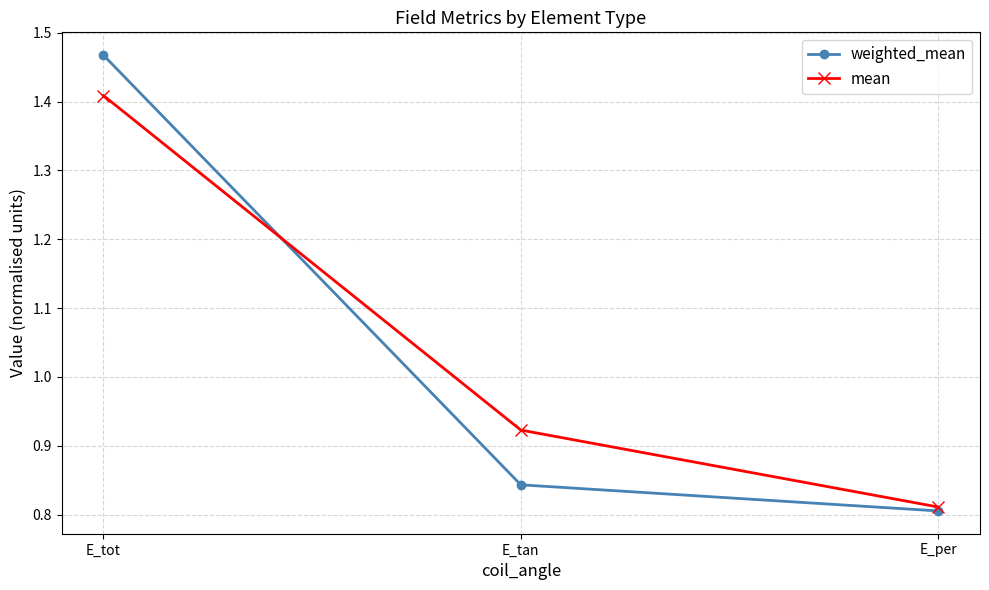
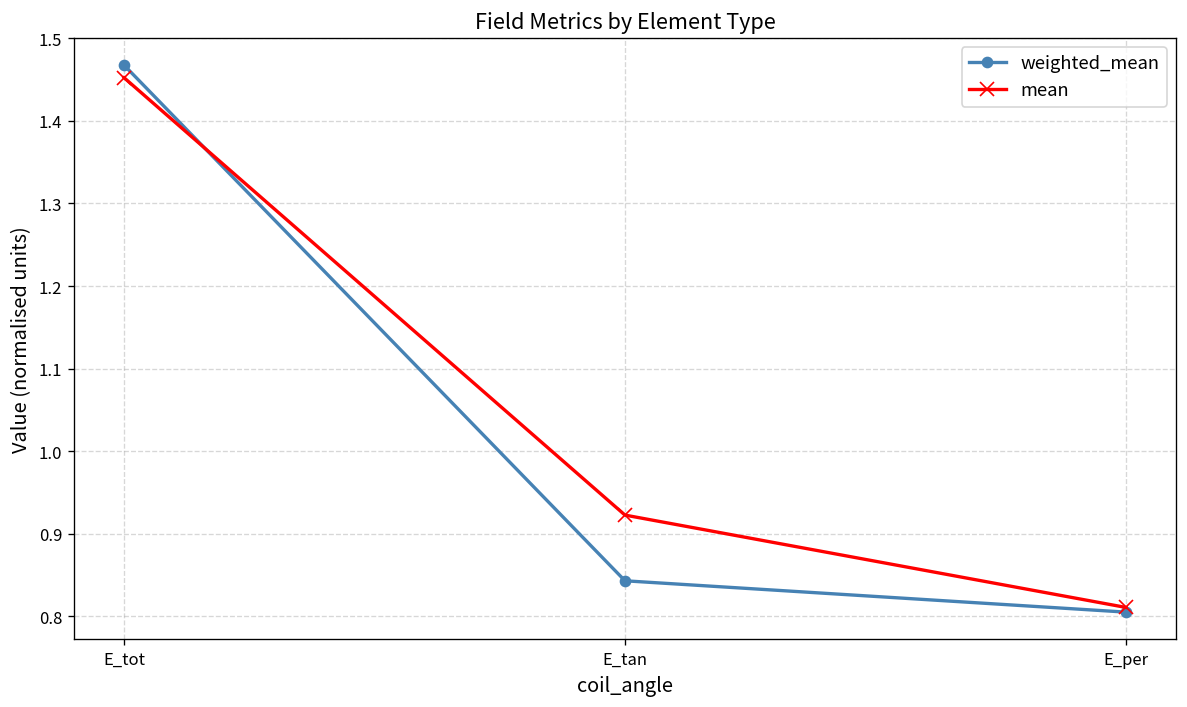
mean, E_tot: 1.41 -> 1.45
